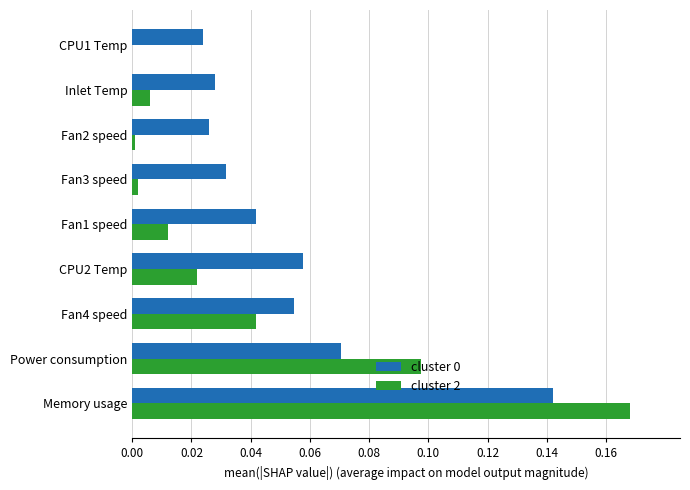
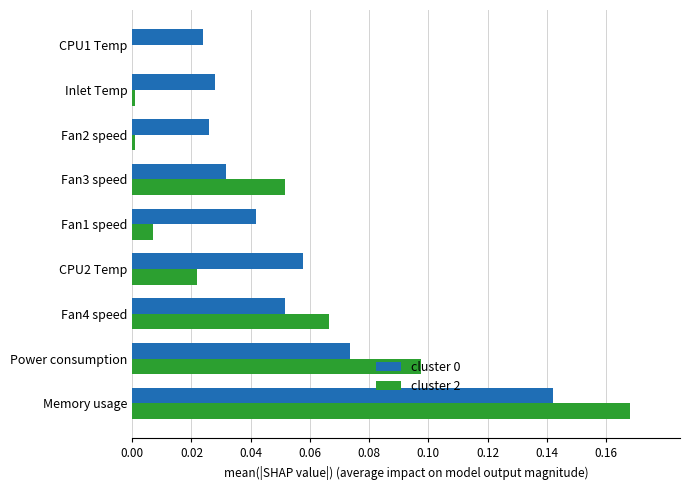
cluster 2, Inlet Temp: 0.006 -> 0.001
cluster 2, Fan3 speed: 0.002 -> 0.052
cluster 2, Fan1 speed: 0.012 -> 0.007
cluster 0, Fan4 speed: 0.055 -> 0.052
cluster 2, Fan4 speed: 0.042 -> 0.067
cluster 0, Power consumption: 0.071 -> 0.074
